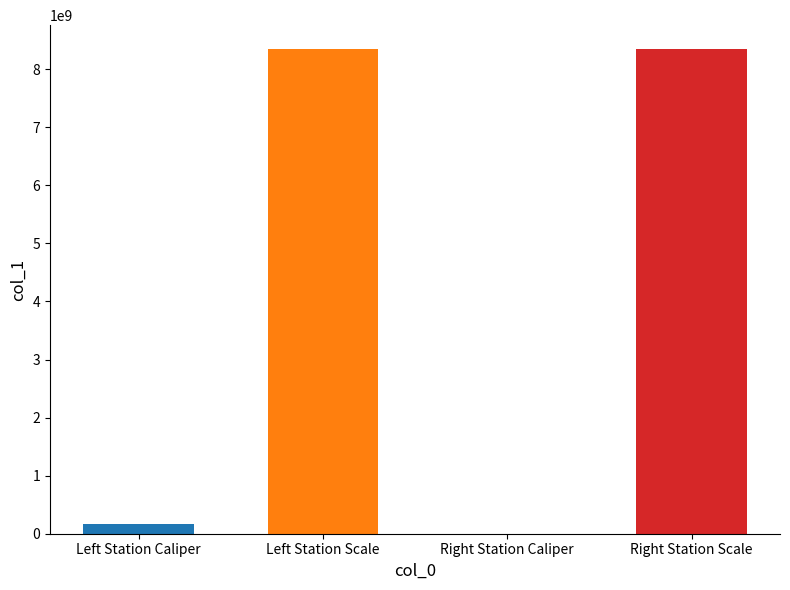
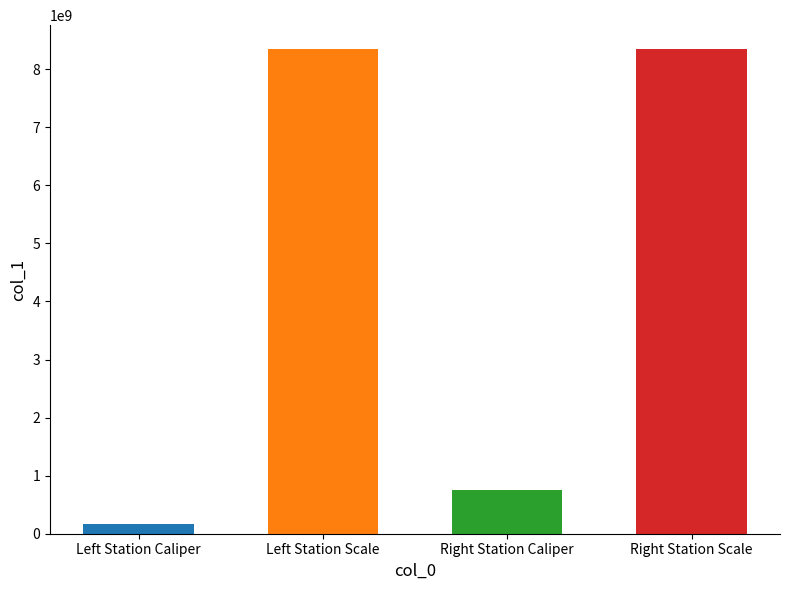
Right Station Caliper: 0 -> 800000000
